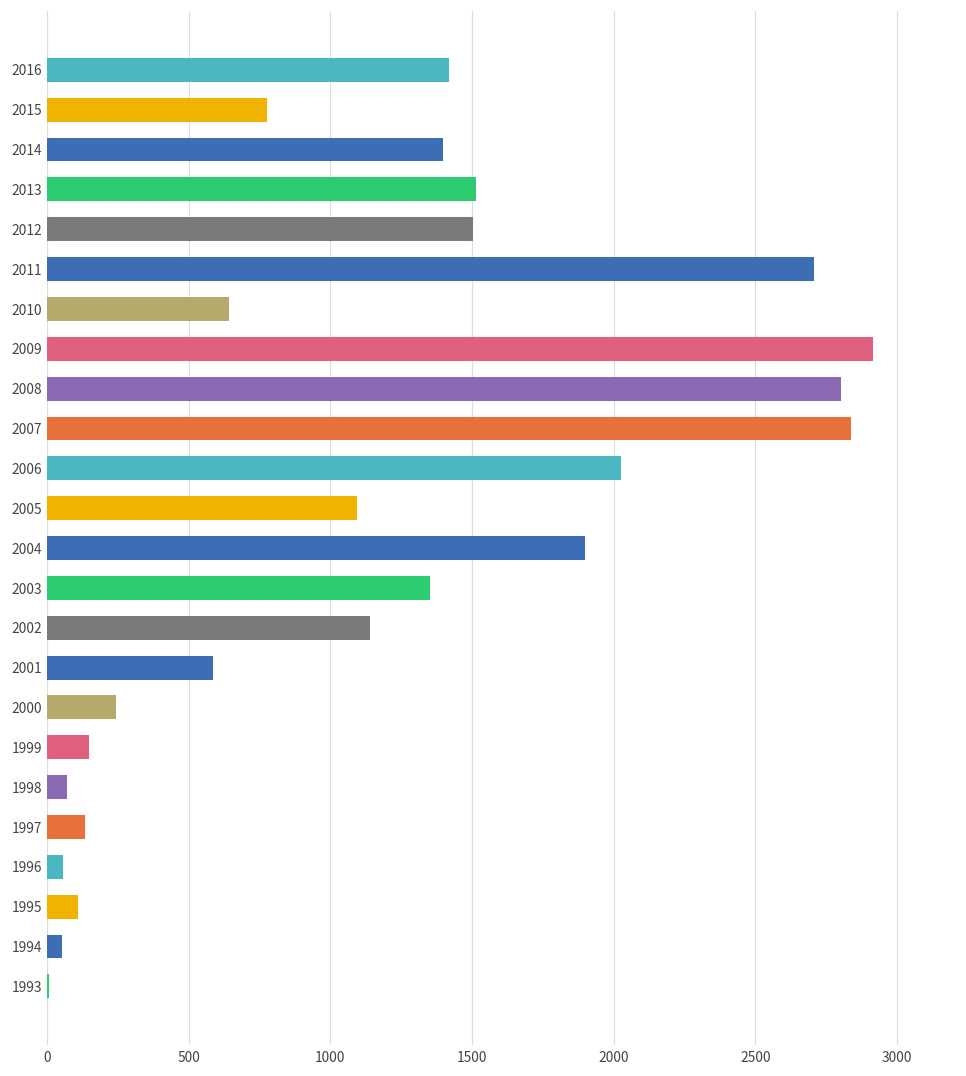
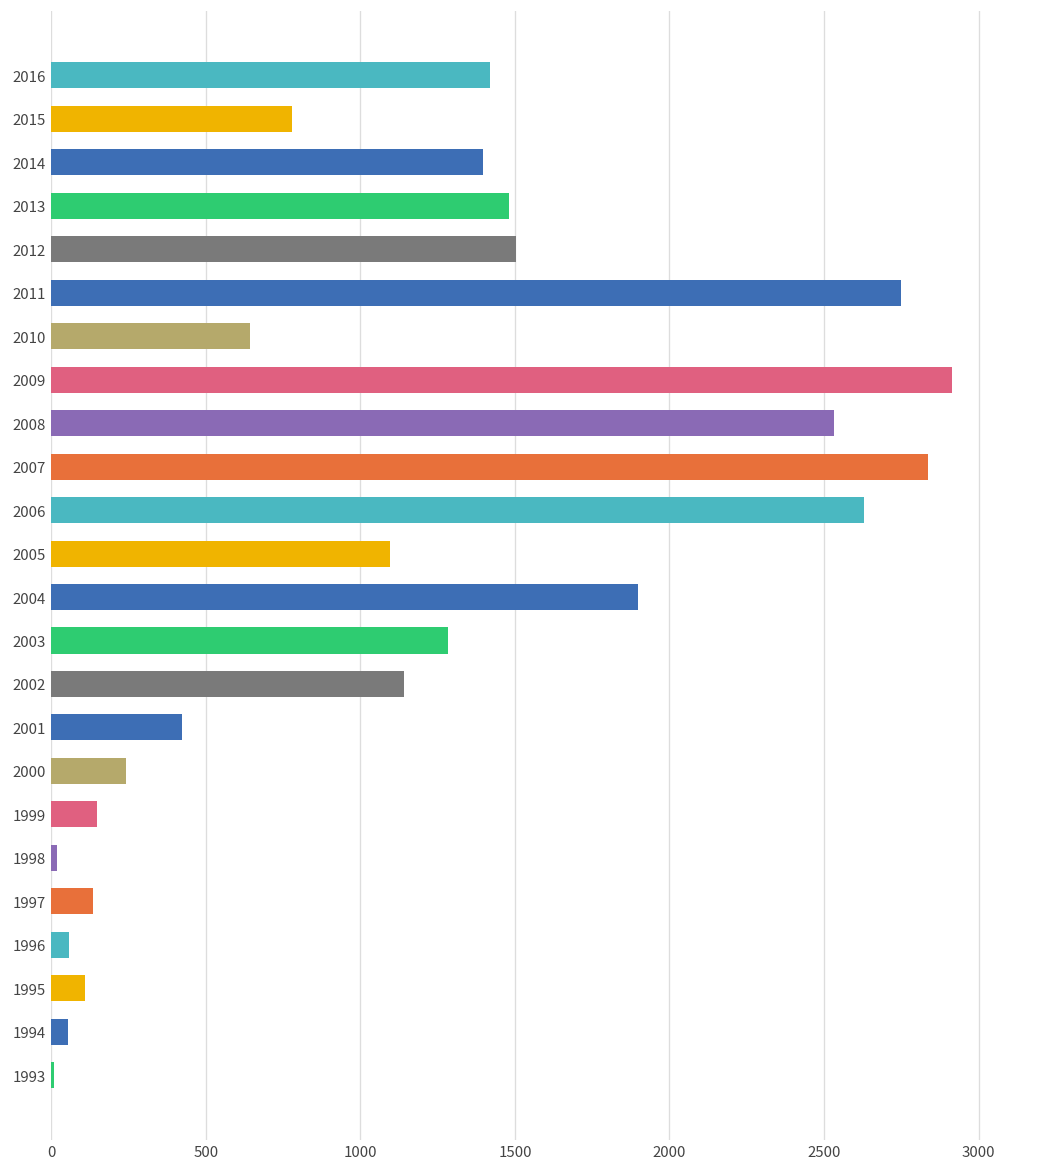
2013: 1510 -> 1480
2011: 2710 -> 2750
2008: 2800 -> 2530
2006: 2030 -> 2630
2003: 1350 -> 1280
2001: 590 -> 420
1998: 70 -> 20
